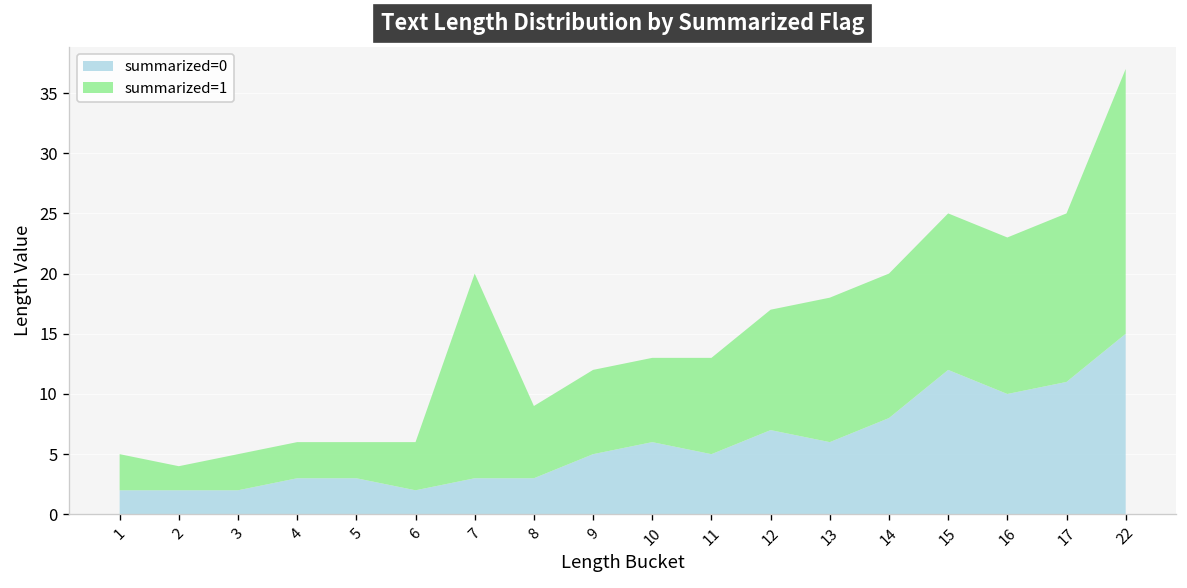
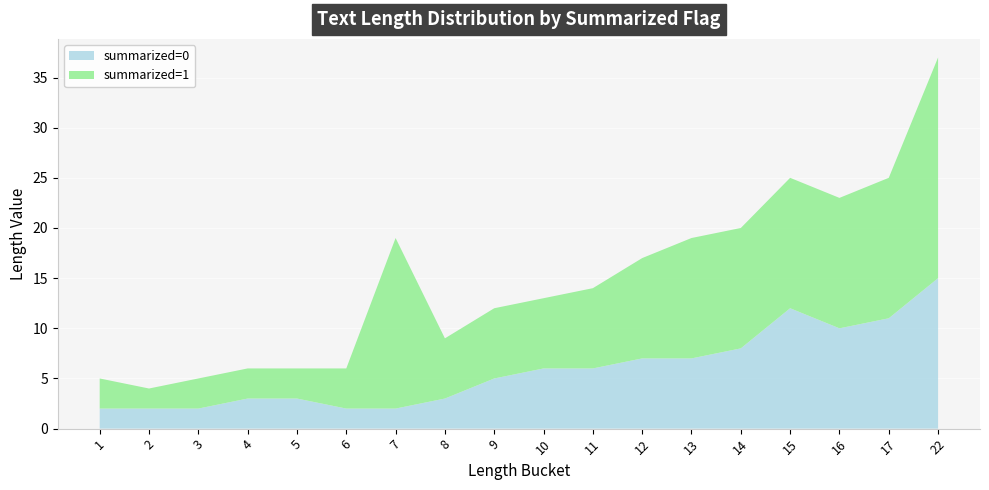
summarized=0, 7: 3 -> 2
summarized=0, 11: 5 -> 6
summarized=0, 13: 6 -> 7
